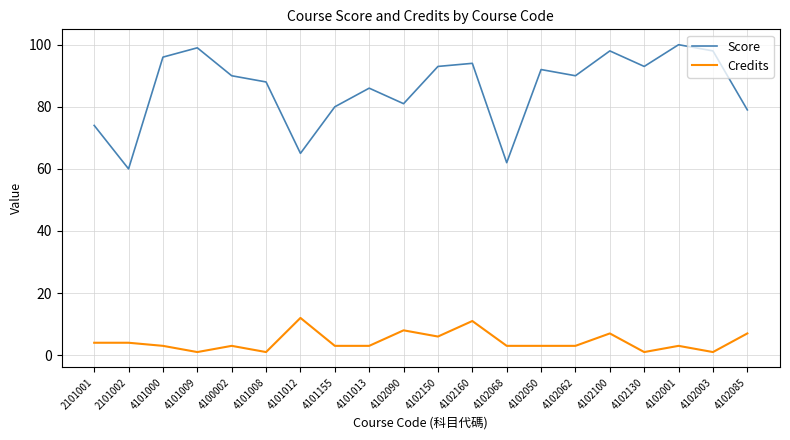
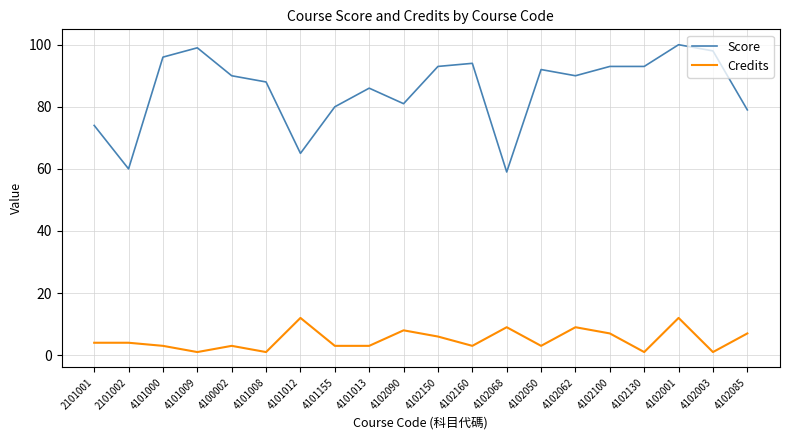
Credits, 4102160: 11 -> 3
Score, 4102068: 62 -> 59
Credits, 4102068: 3 -> 9
Credits, 4102062: 3 -> 9
Score, 4102100: 98 -> 93
Credits, 4102001: 3 -> 12
